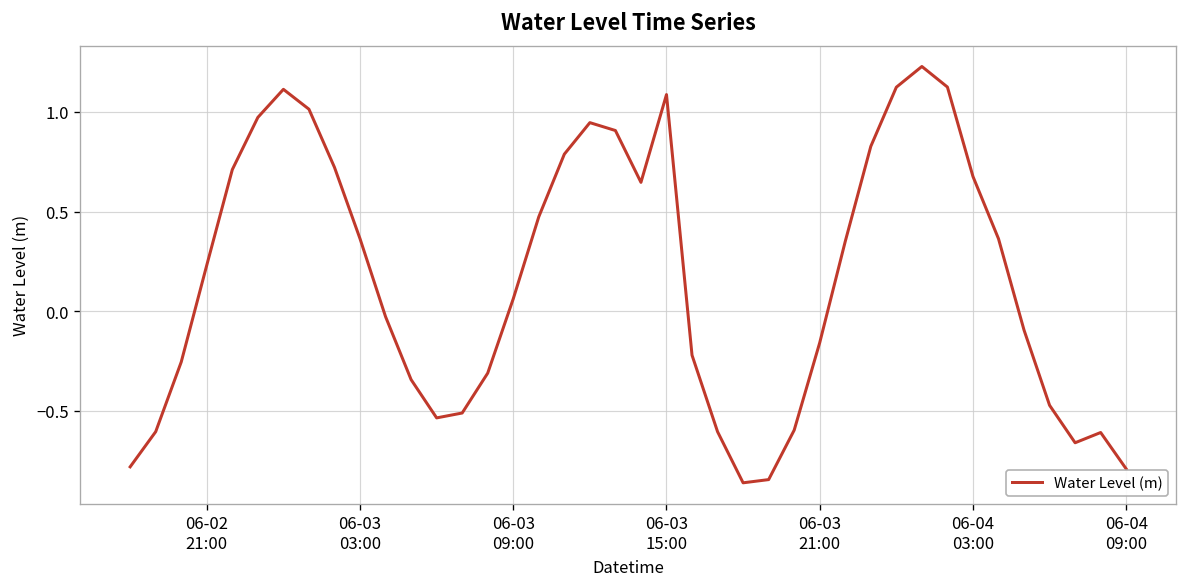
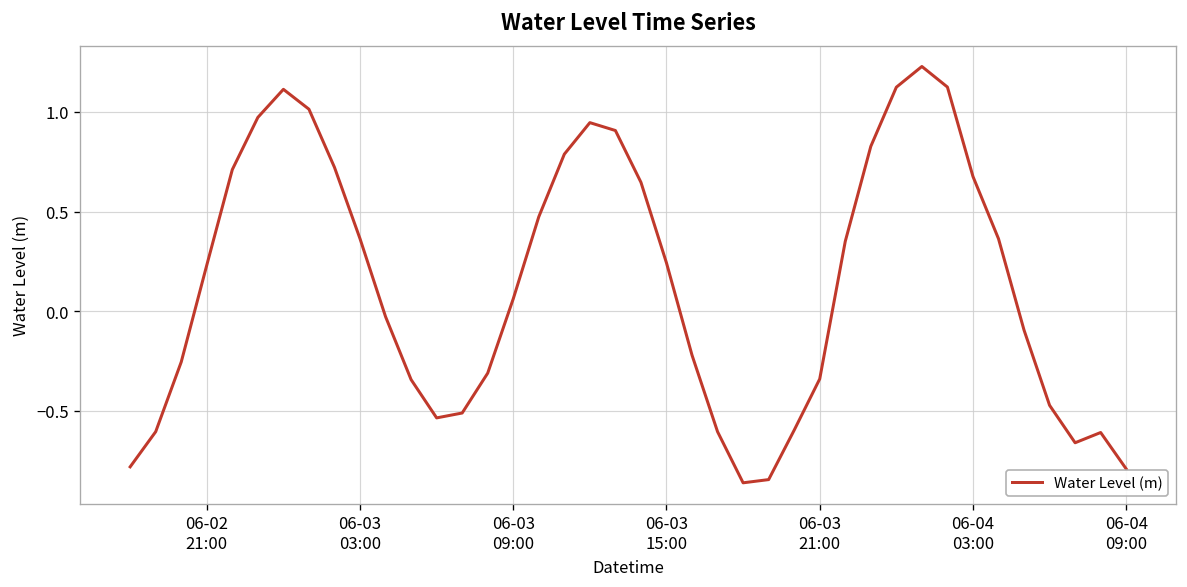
06-03 15:00: 1.09 -> 0.24
06-03 21:00: -0.16 -> -0.34
